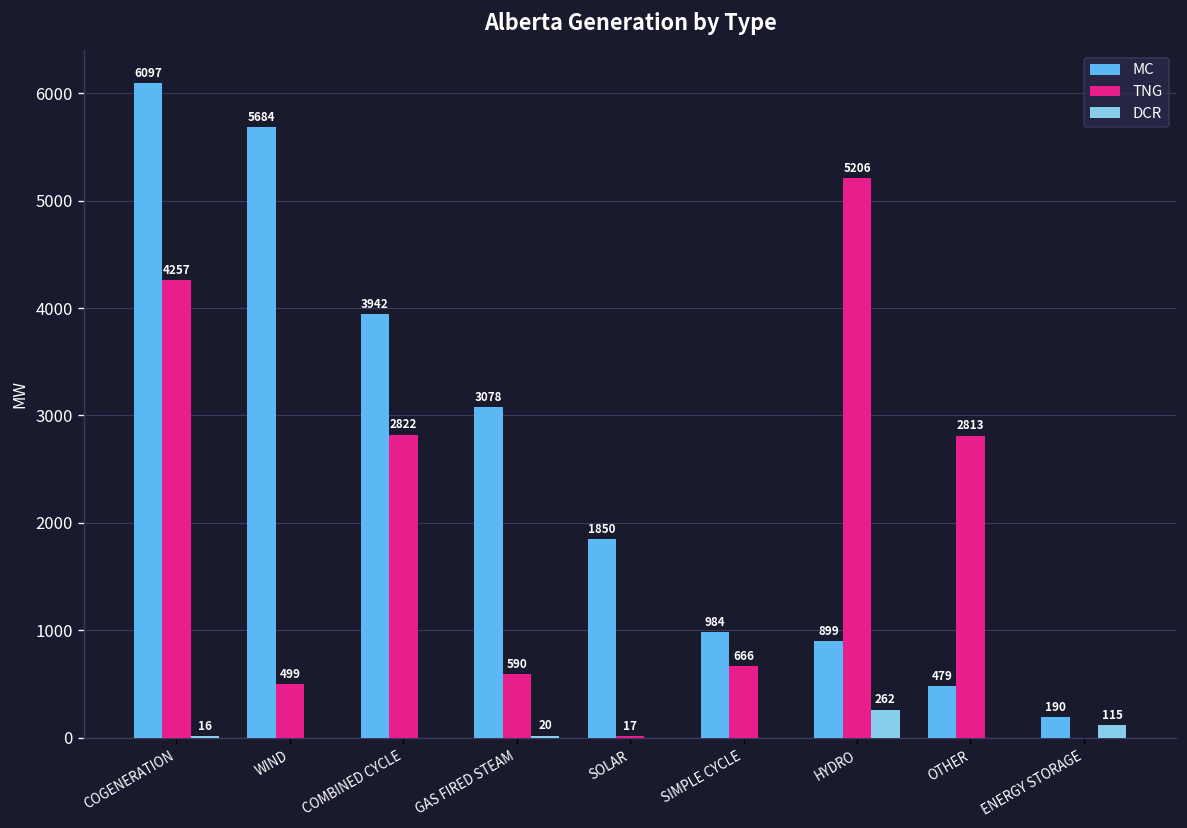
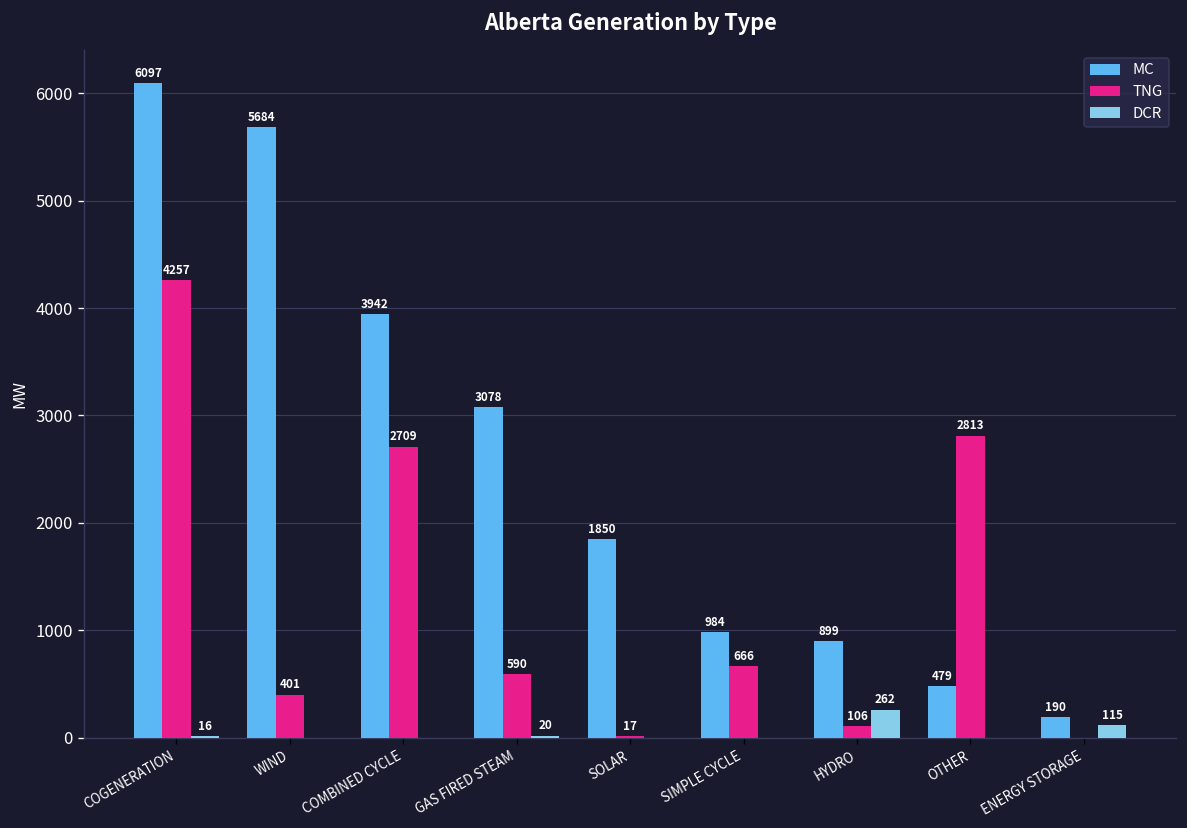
TNG, WIND: 499 -> 401
TNG, COMBINED CYCLE: 2822 -> 2709
TNG, HYDRO: 5206 -> 106
